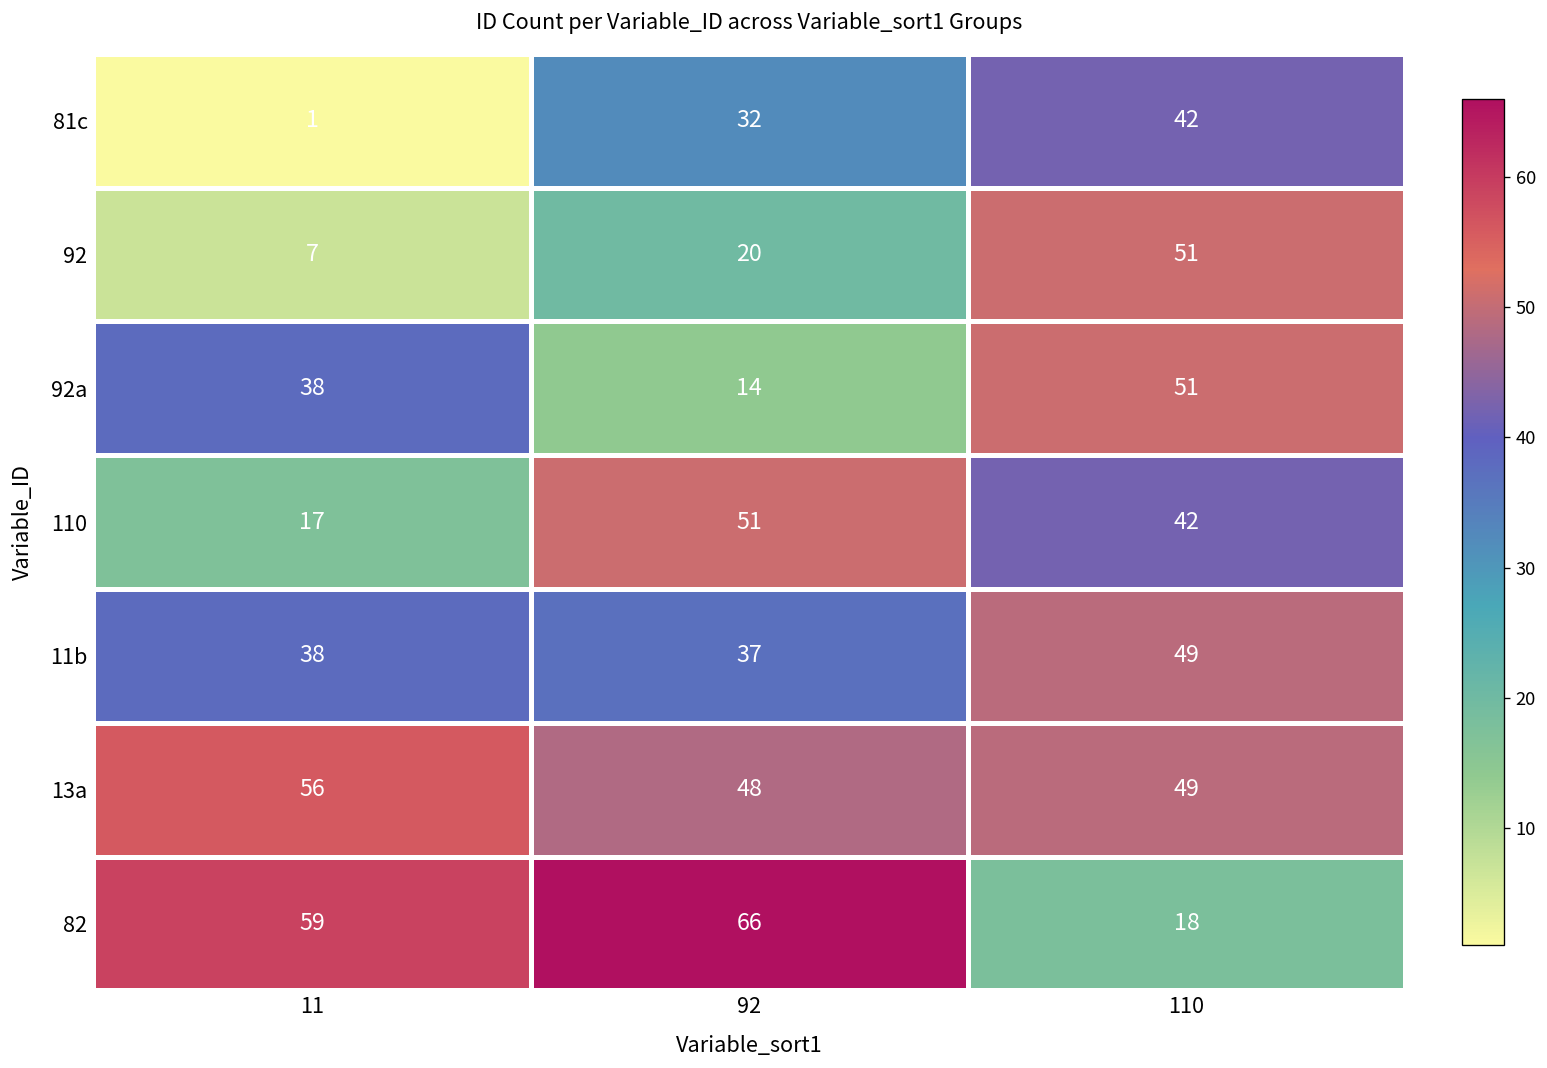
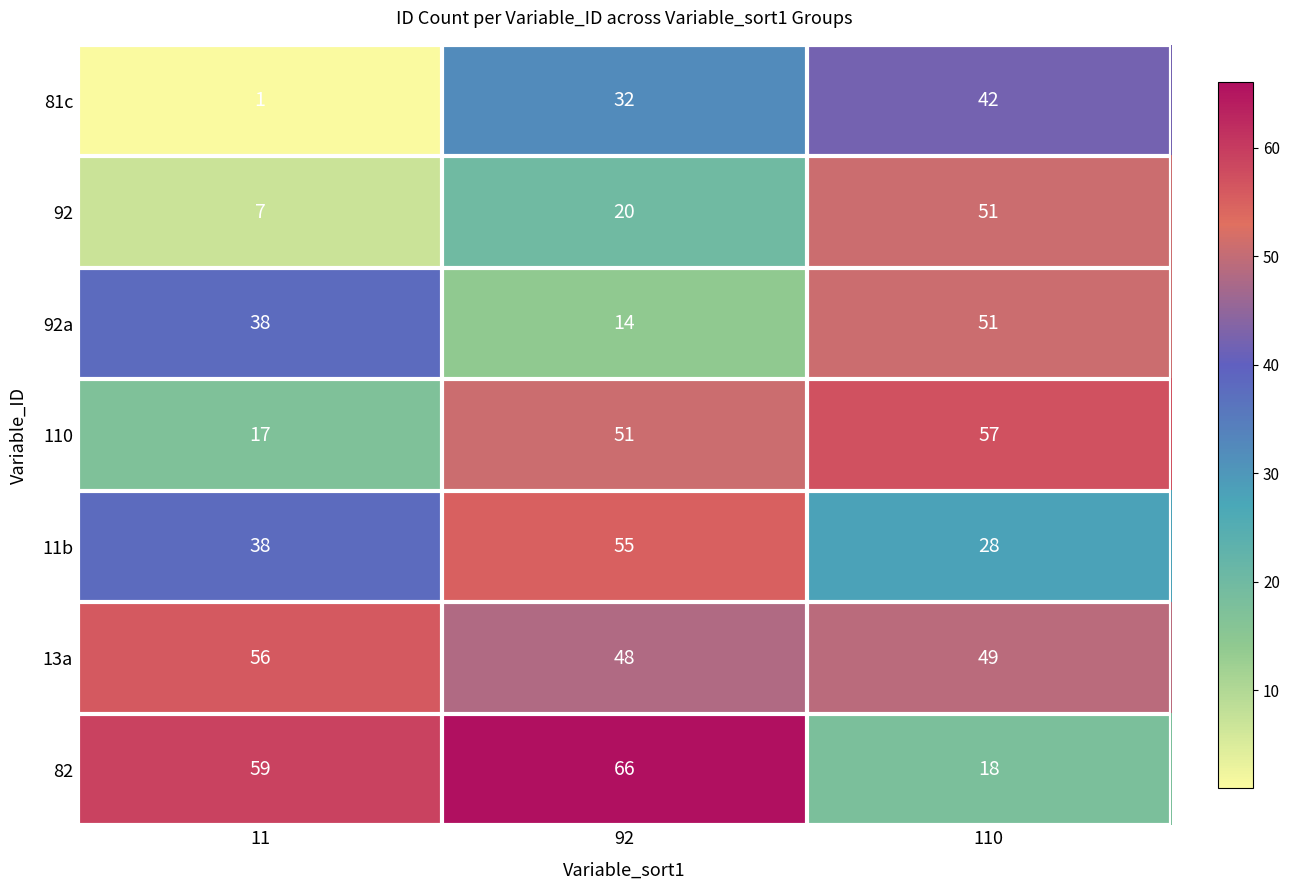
110, 110: 42 -> 57
11b, 92: 37 -> 55
11b, 110: 49 -> 28
